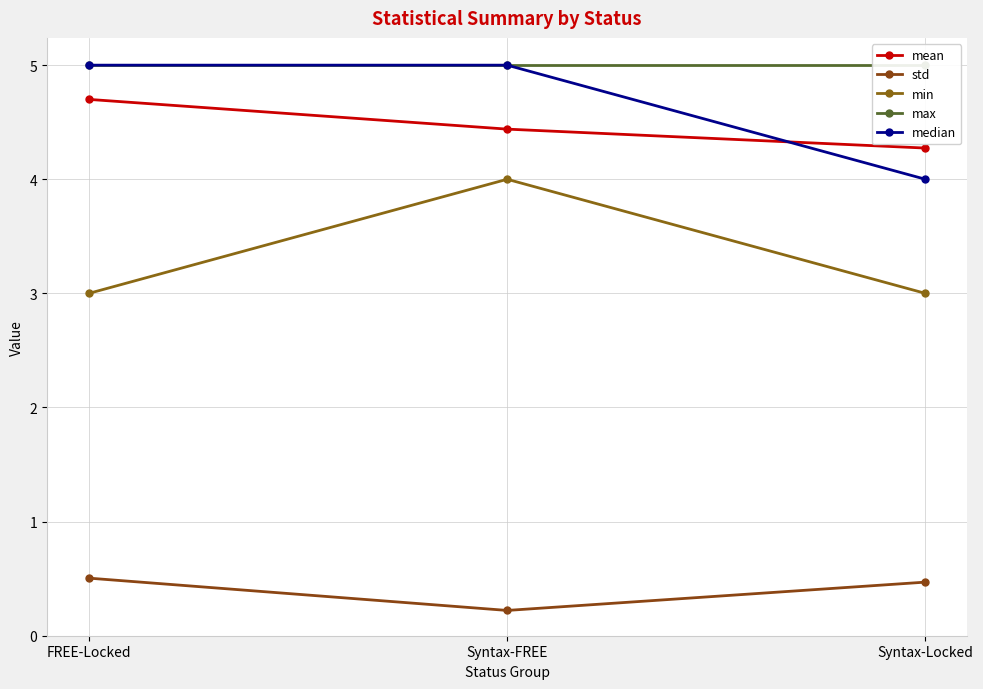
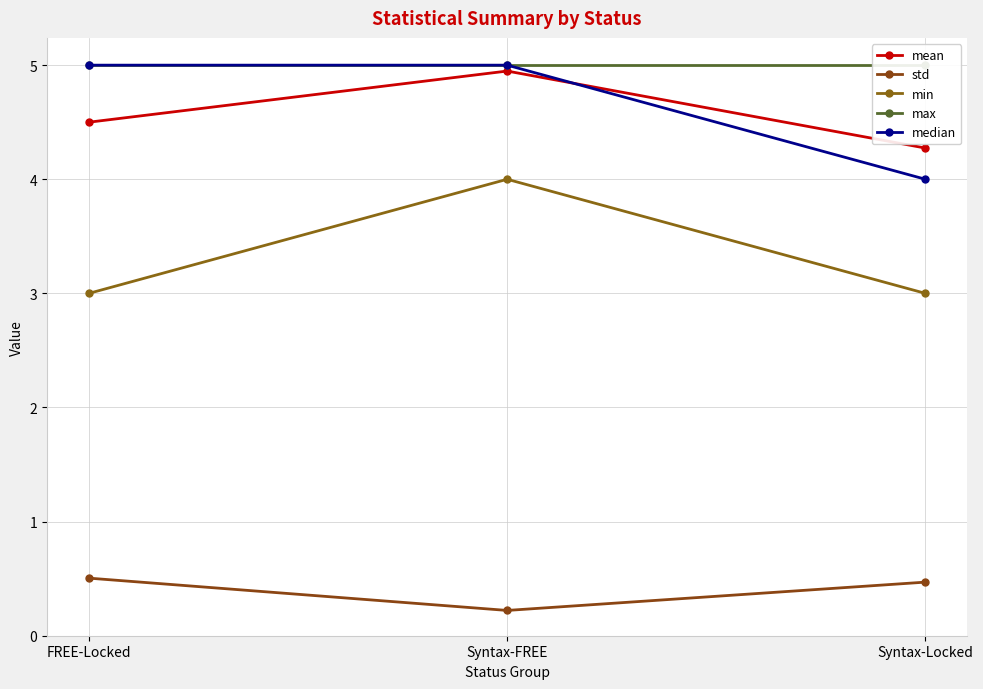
mean, FREE-Locked: 4.7 -> 4.5
mean, Syntax-FREE: 4.44 -> 4.95
